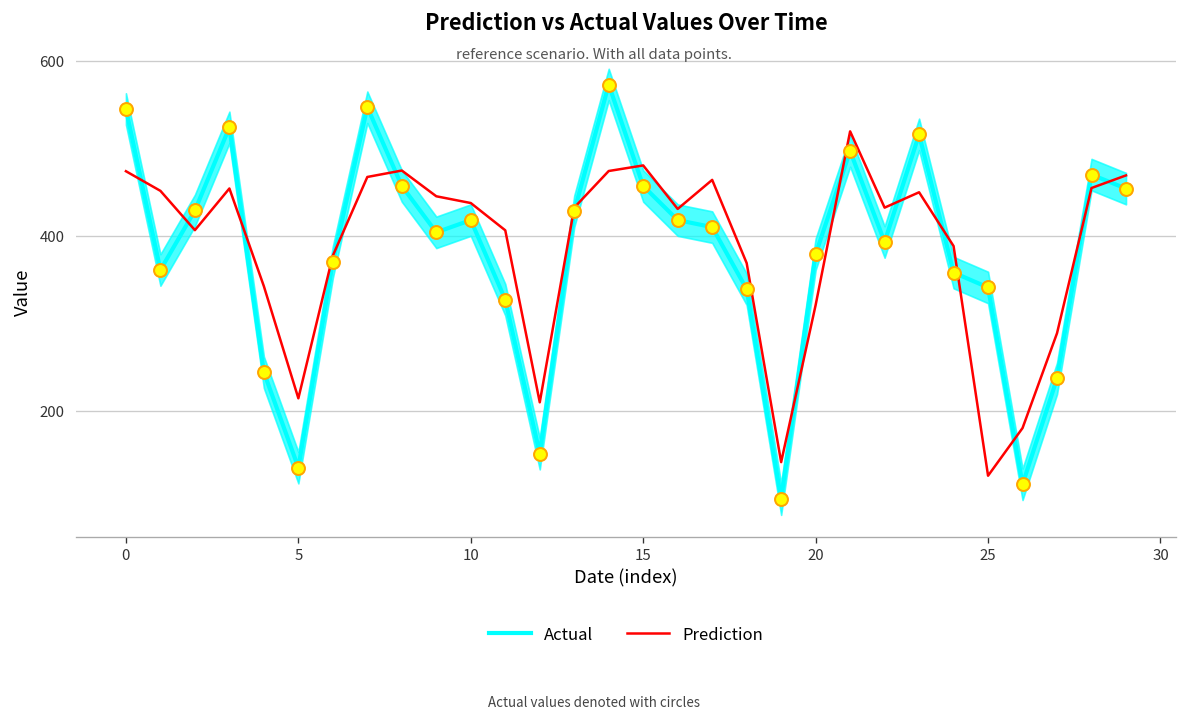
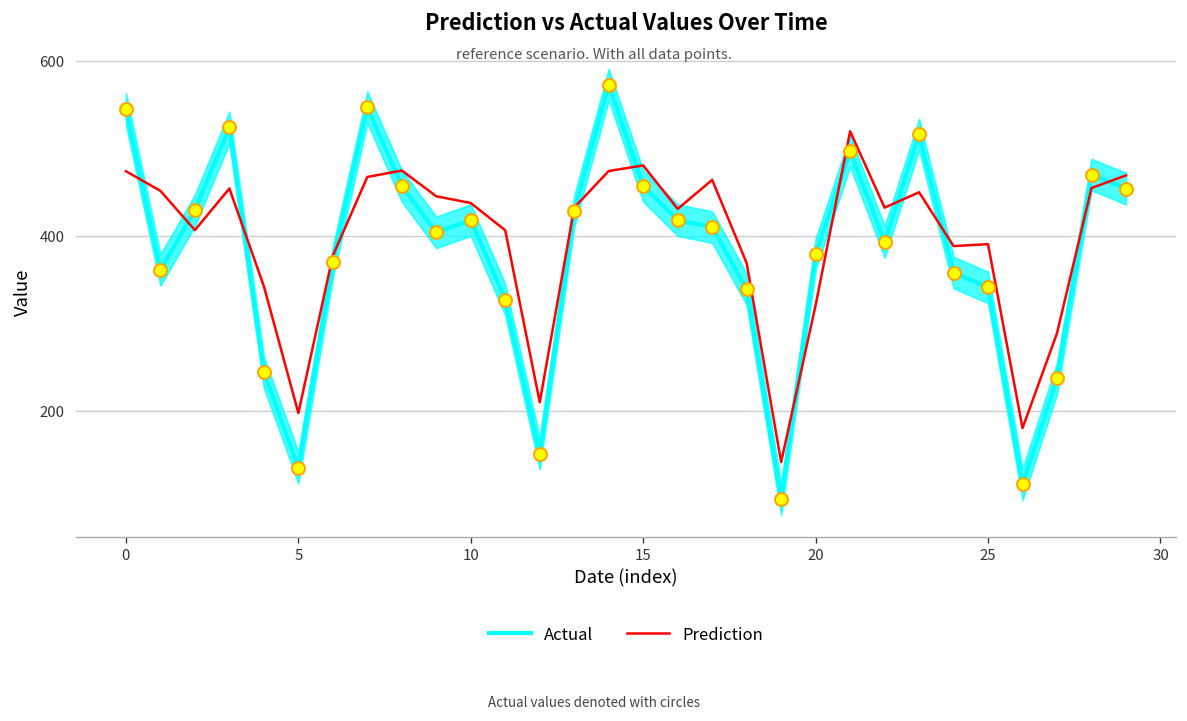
Prediction, 5: 210 -> 200
Prediction, 25: 130 -> 390
